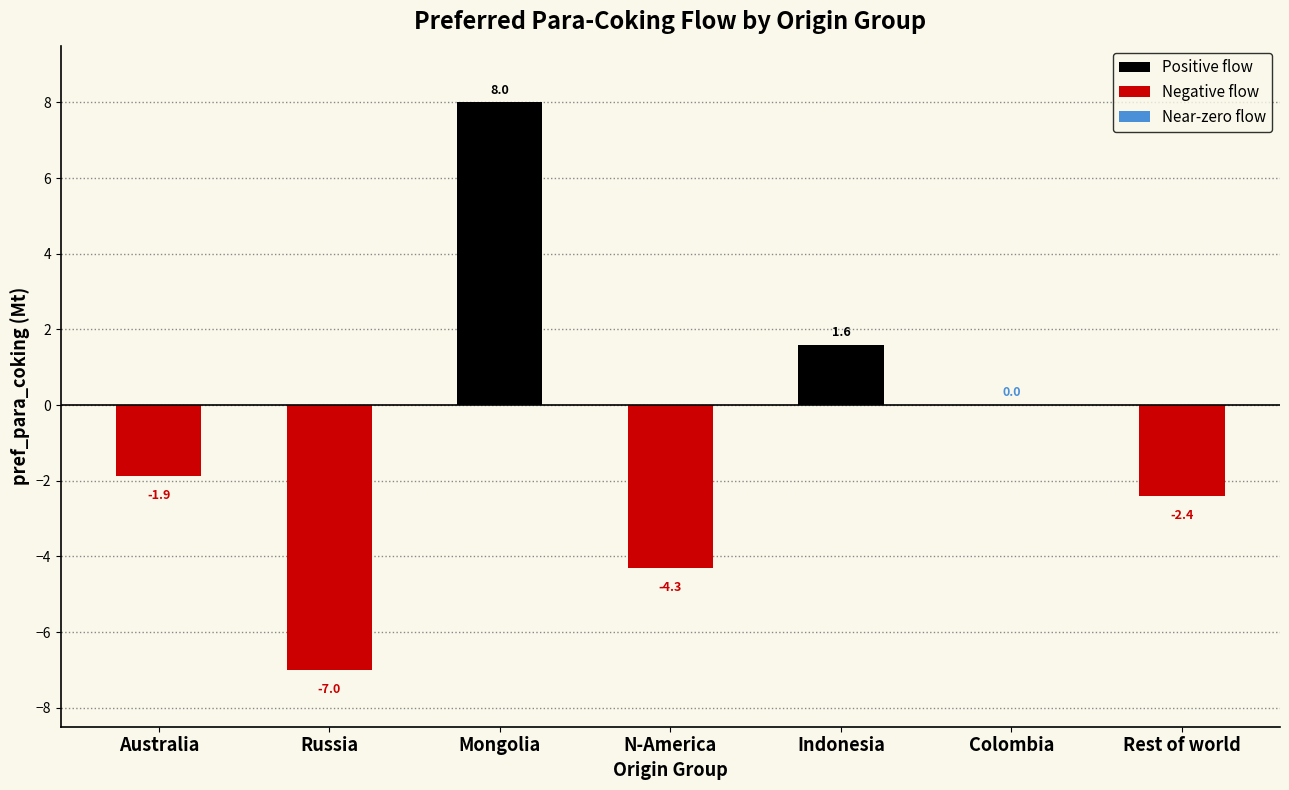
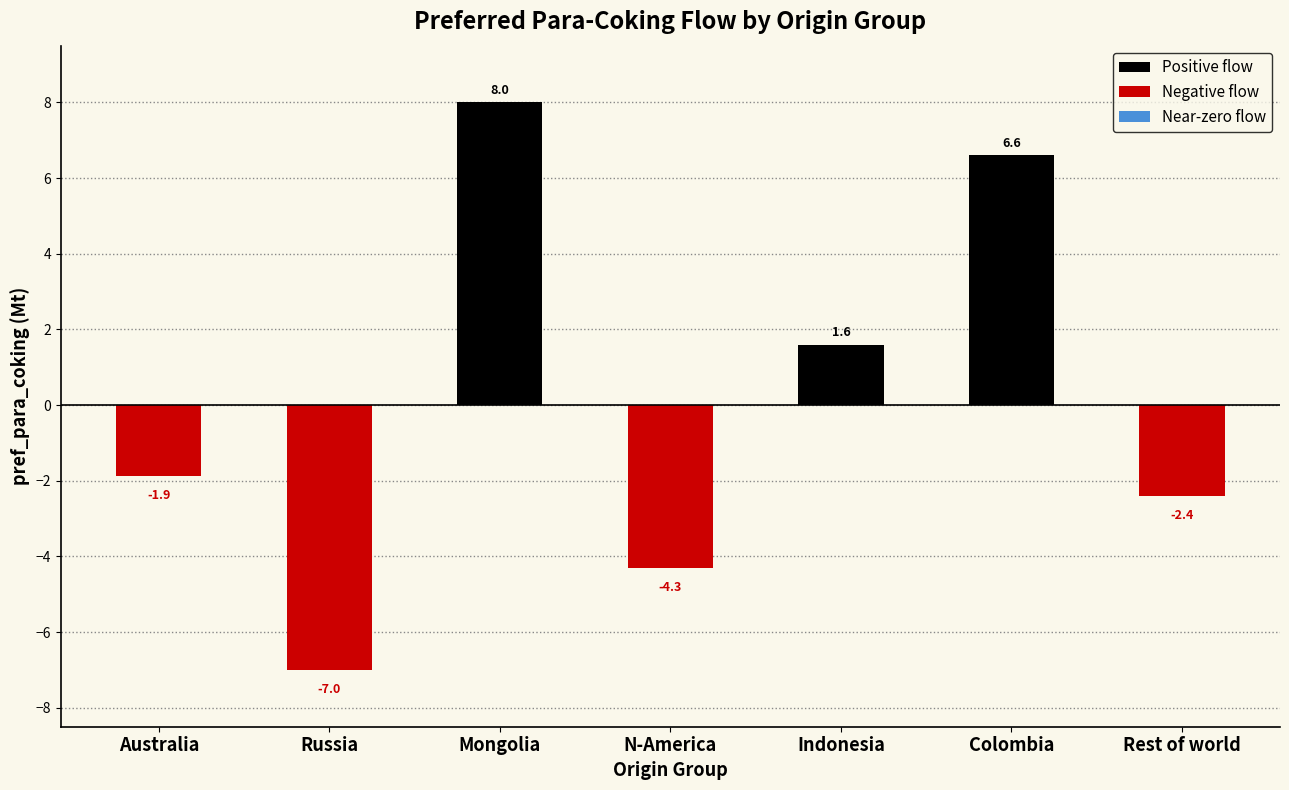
Colombia: 0.0 -> 6.6
